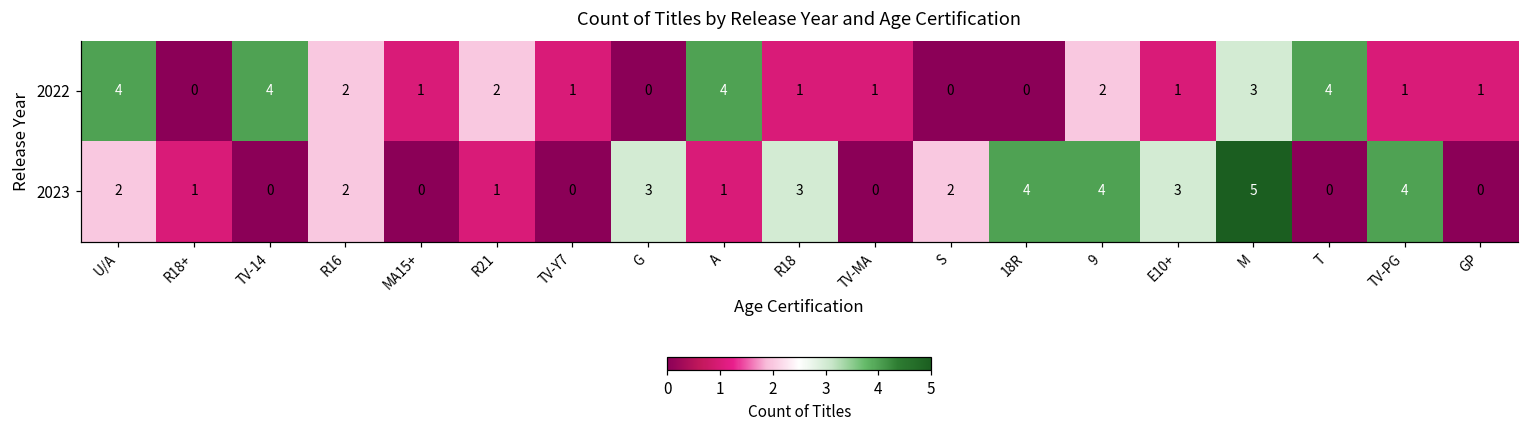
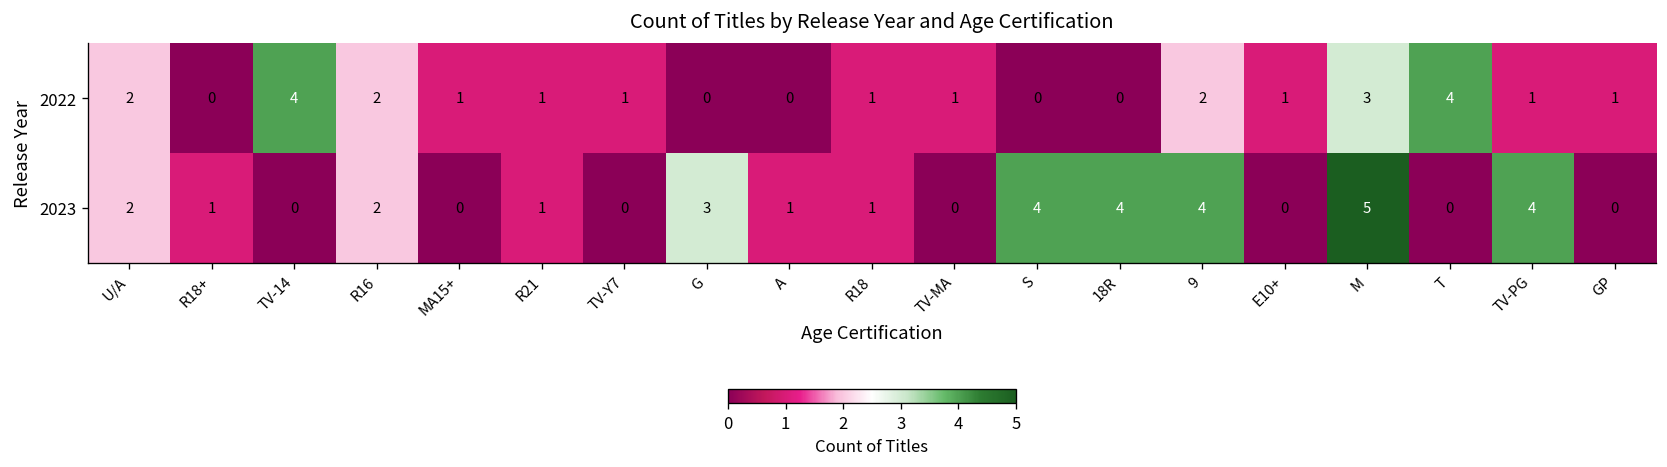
2022, U/A: 4 -> 2
2022, R21: 2 -> 1
2022, A: 4 -> 0
2023, R18: 3 -> 1
2023, S: 2 -> 4
2023, E10+: 3 -> 0
